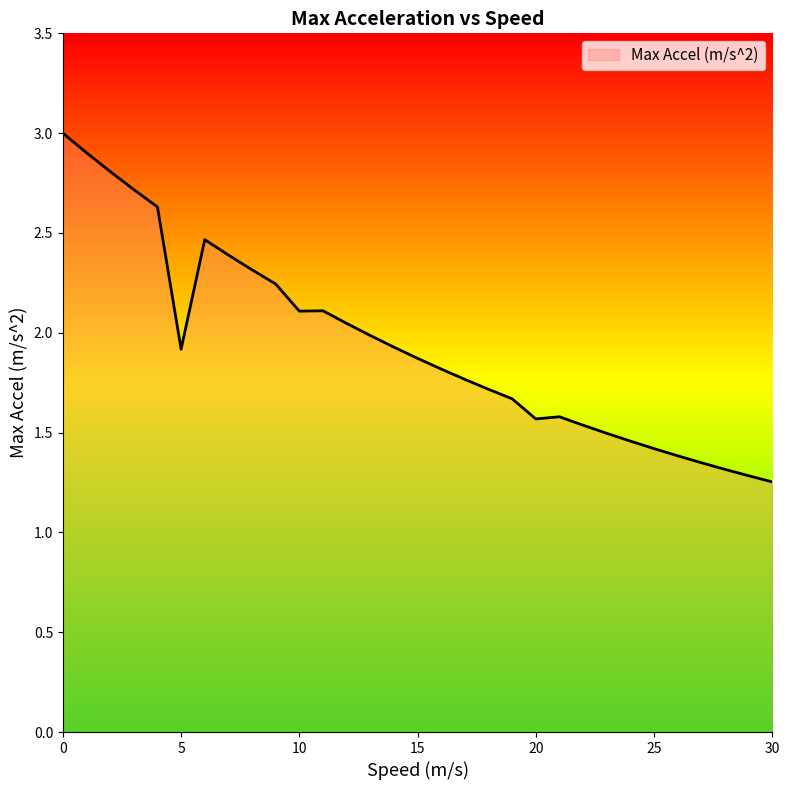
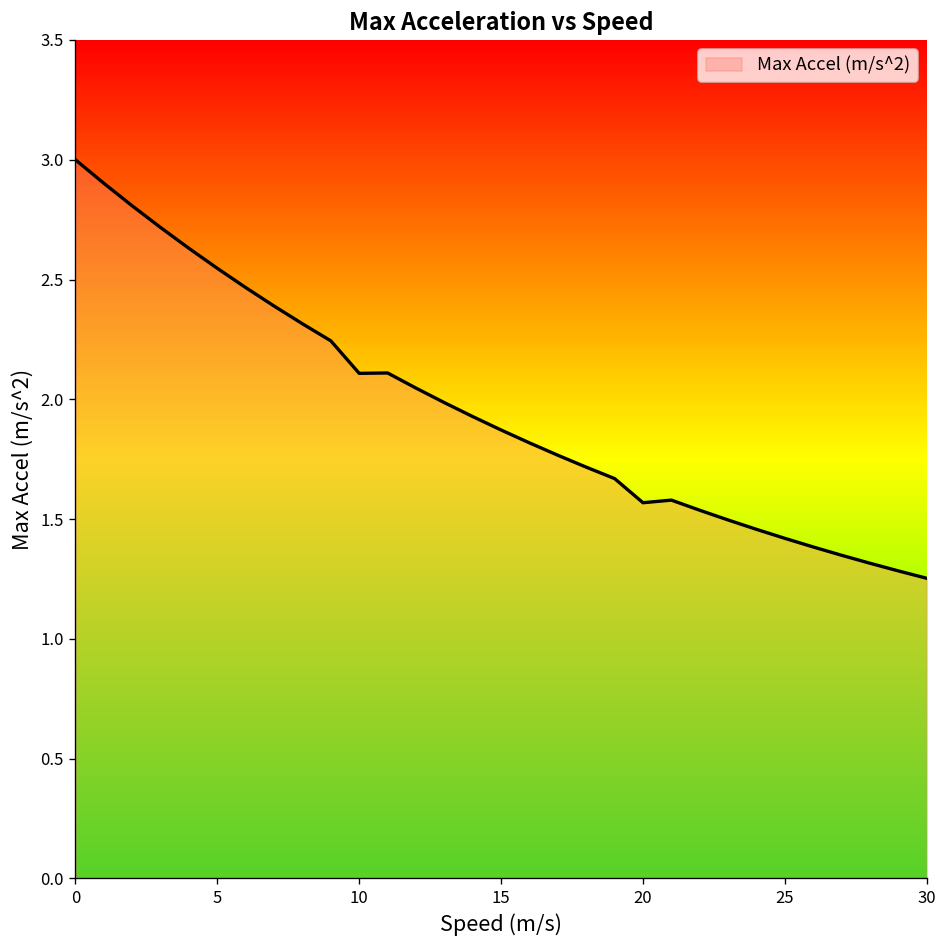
5: 1.92 -> 2.55
